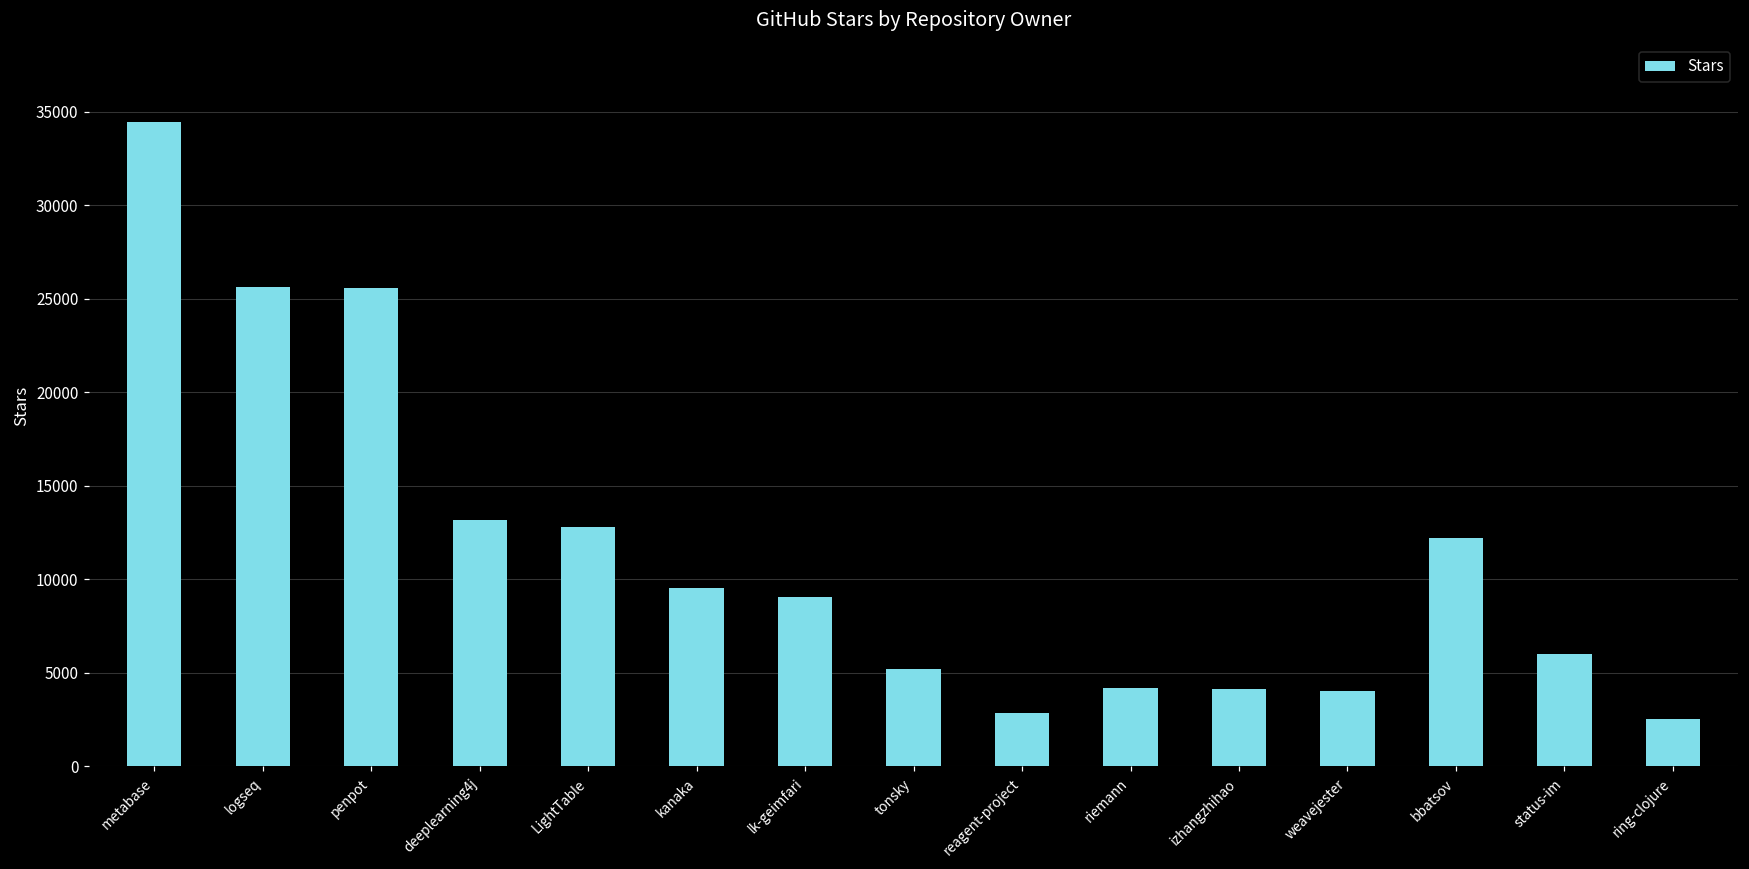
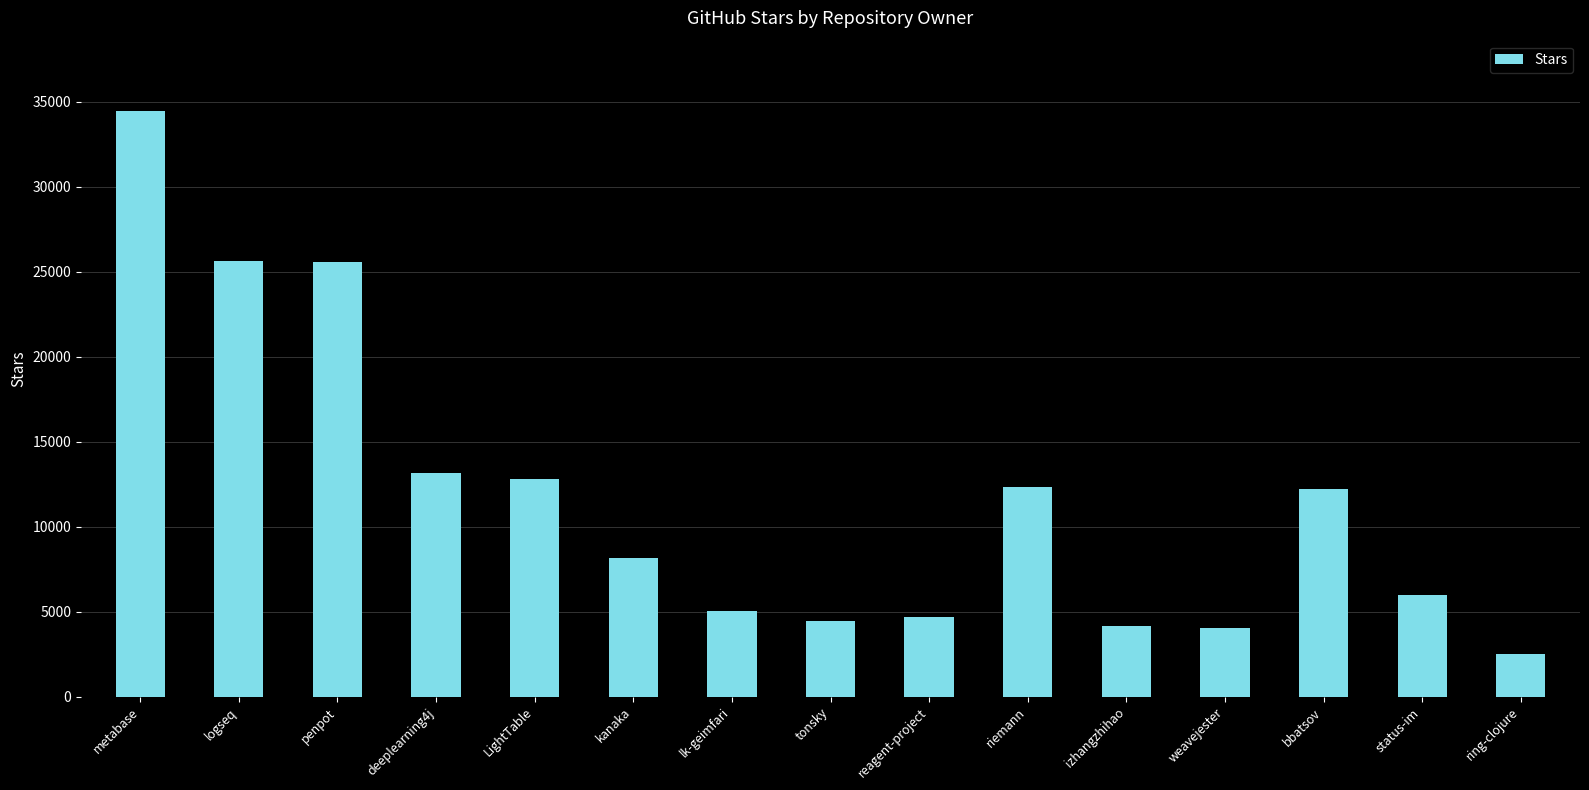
kanaka: 9600 -> 8200
lk-geimfari: 9100 -> 5000
tonsky: 5200 -> 4400
reagent-project: 2900 -> 4700
riemann: 4200 -> 12300
